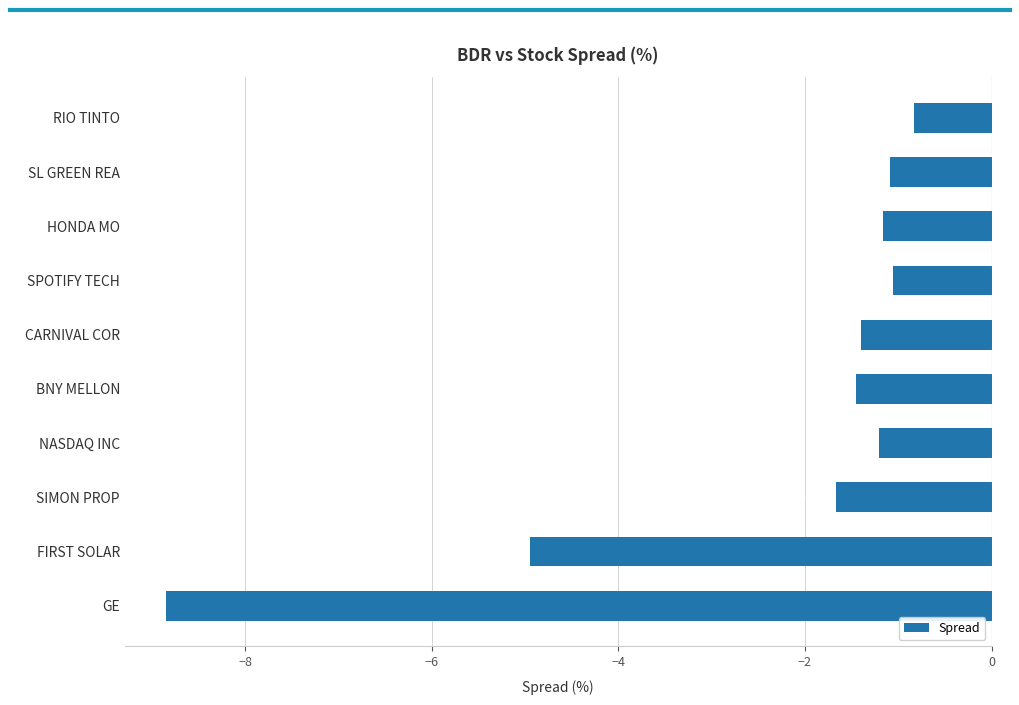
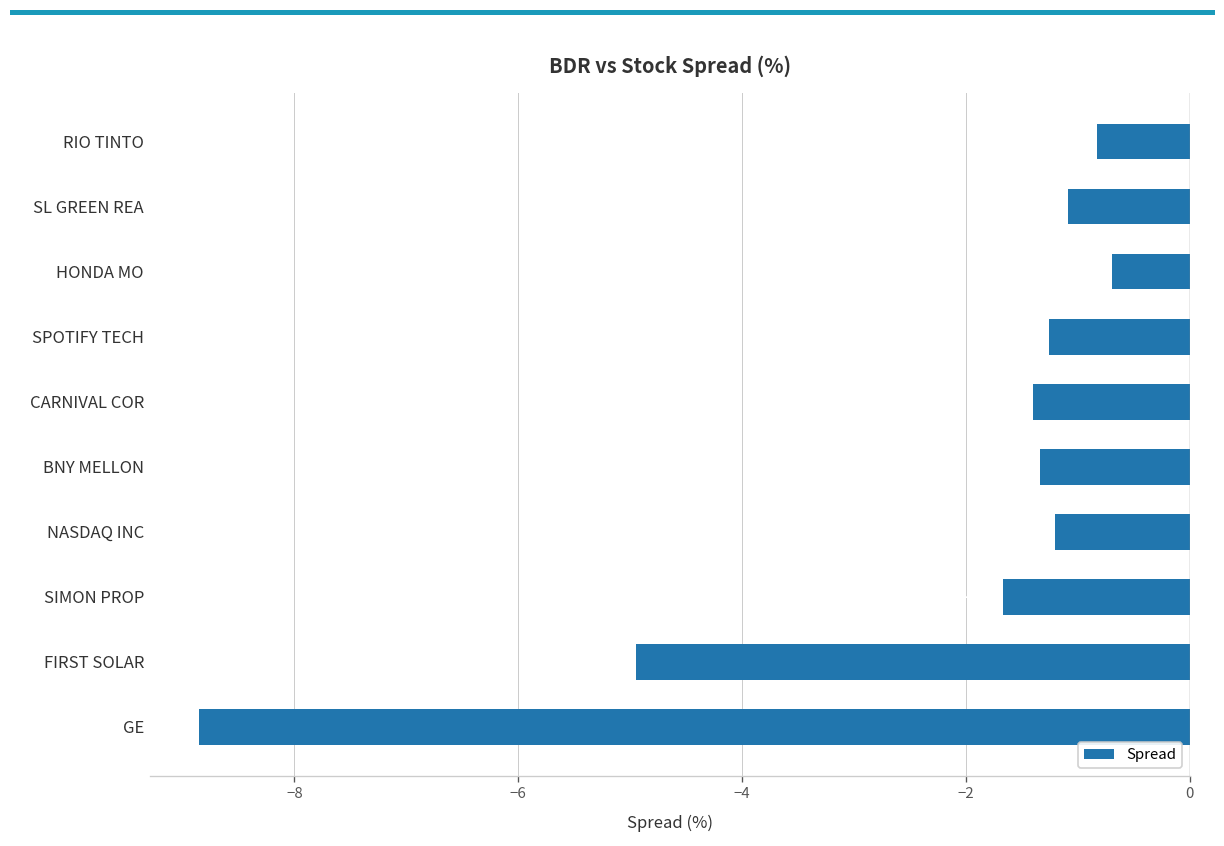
HONDA MO: -1.2 -> -0.7
SPOTIFY TECH: -1.1 -> -1.3
BNY MELLON: -1.5 -> -1.3
